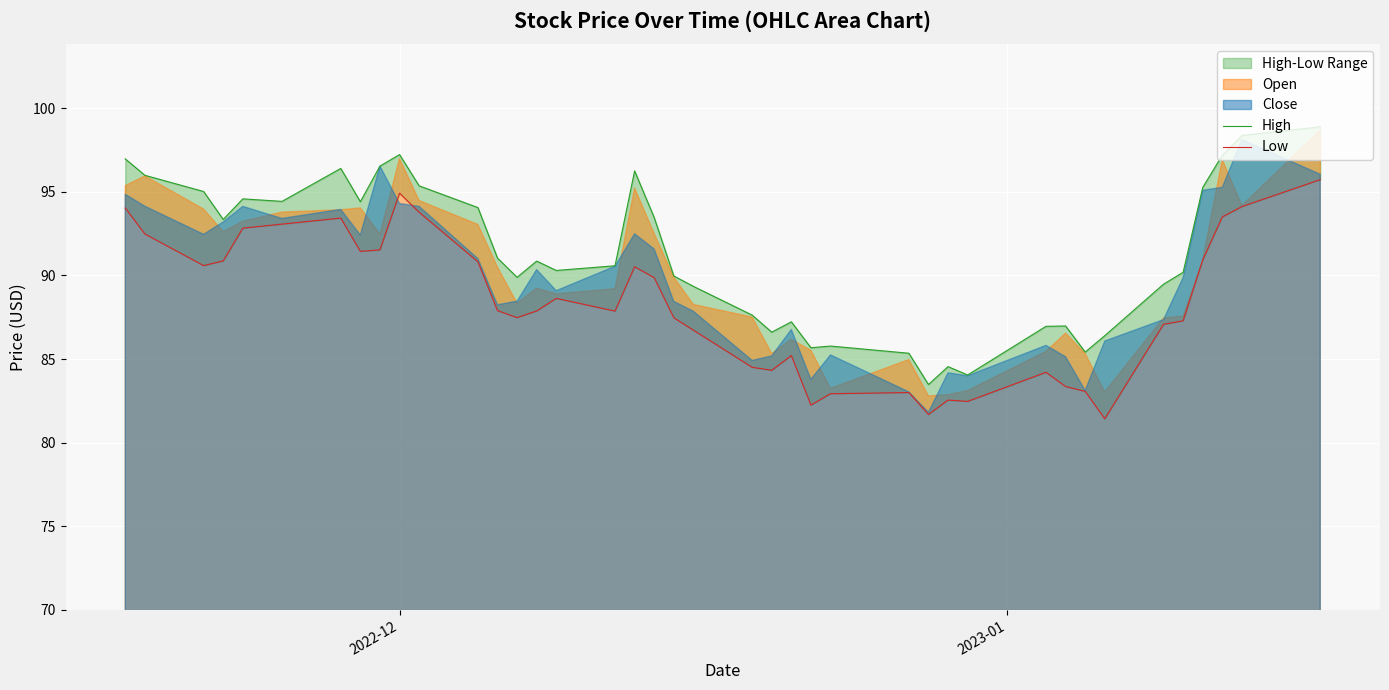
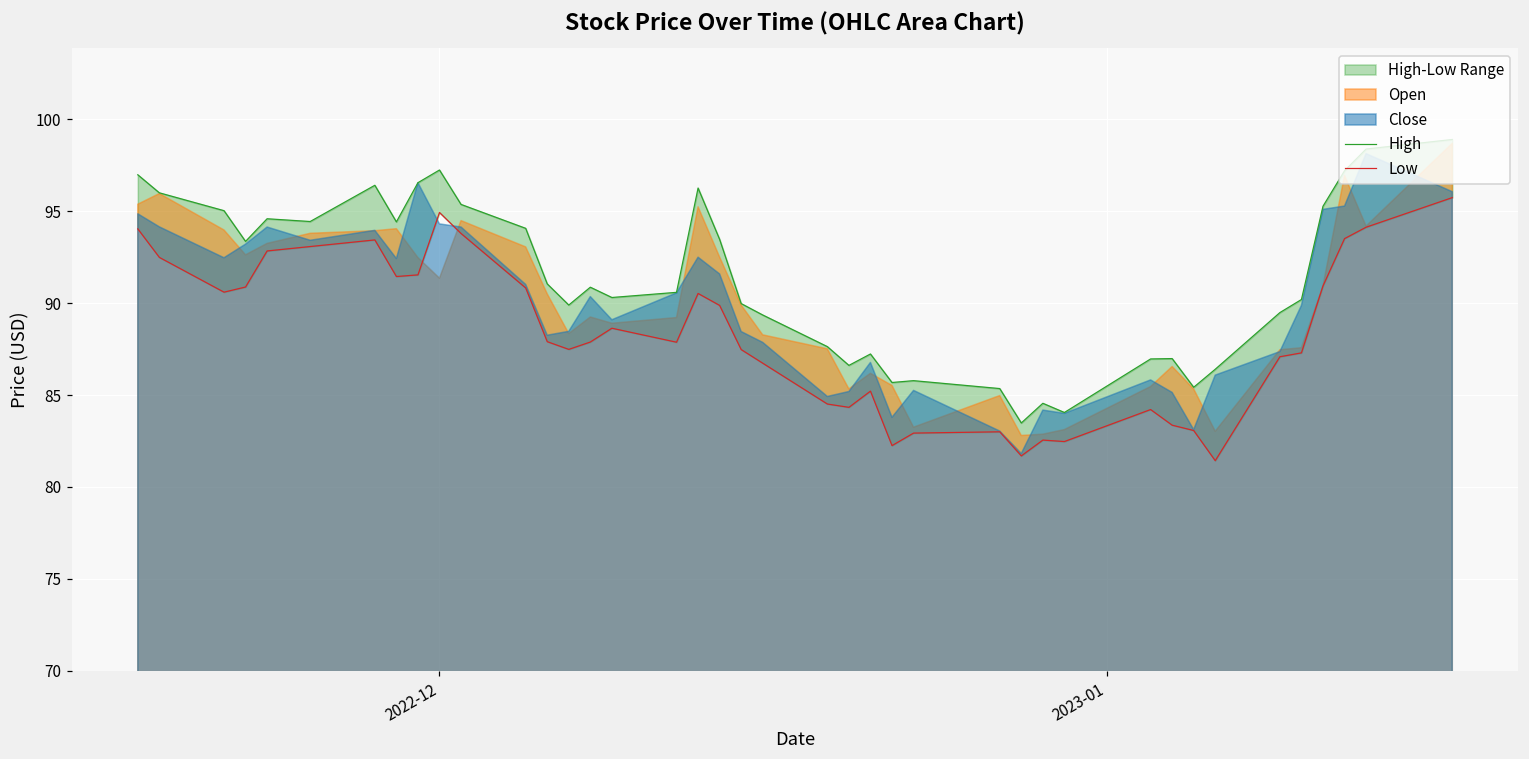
Open, 2022-12: 97.0 -> 91.4
